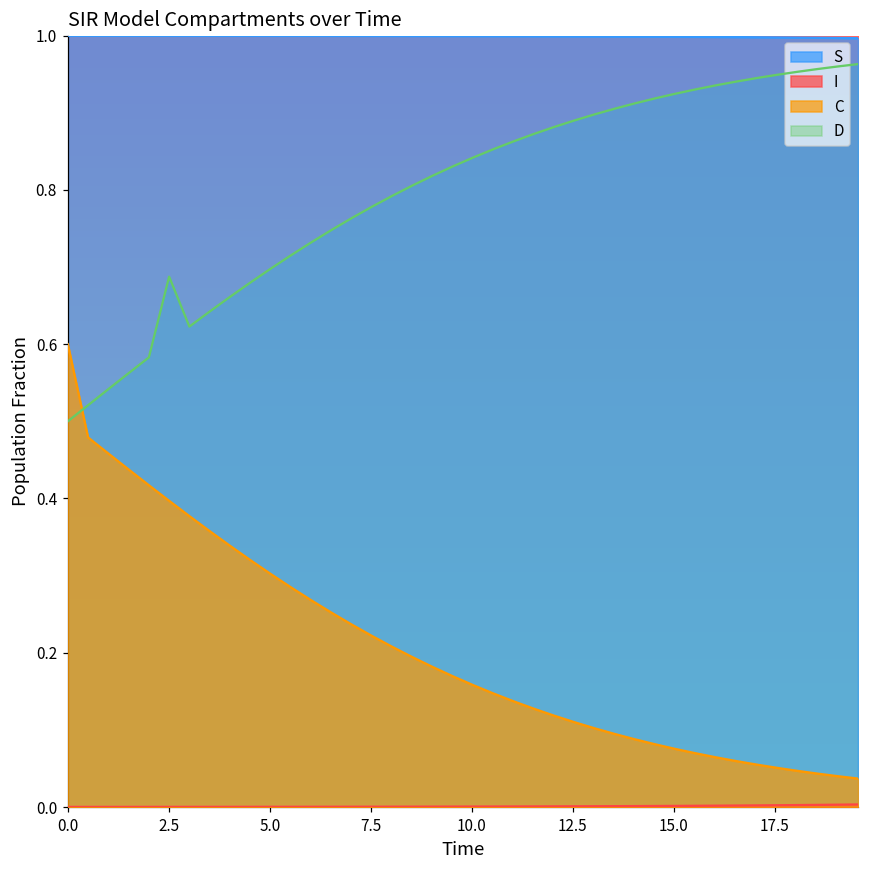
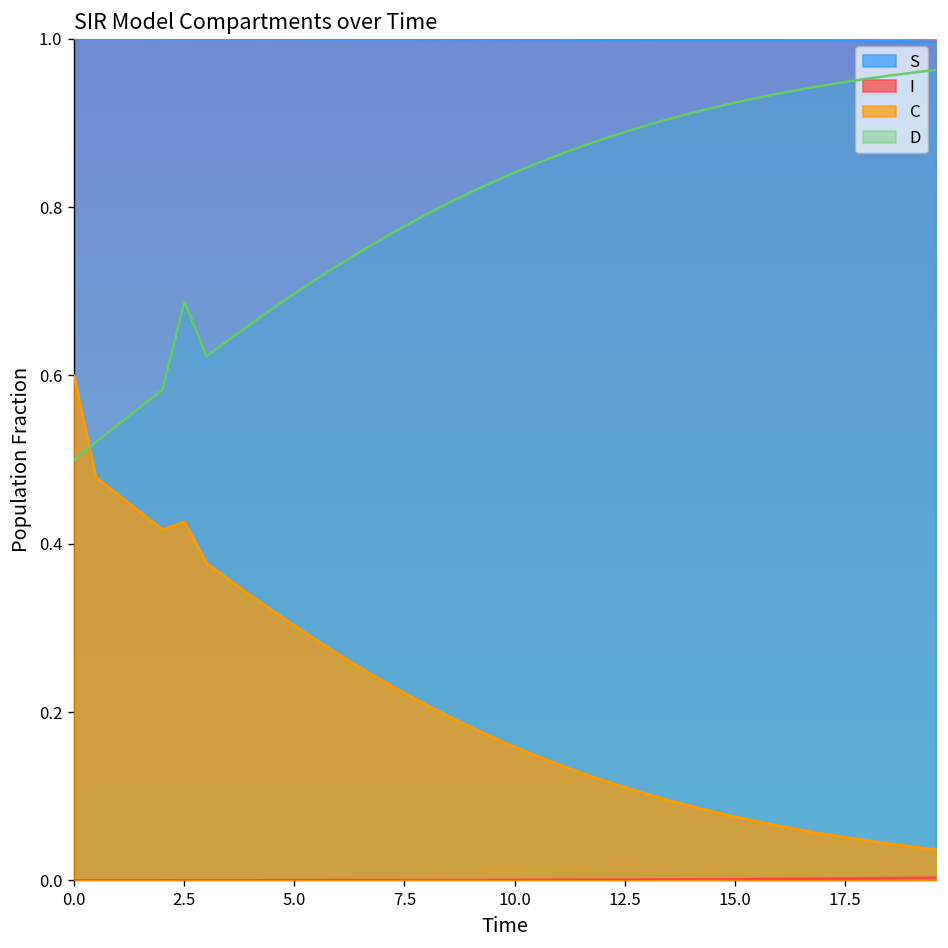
C, 2.5: 0.40 -> 0.43
